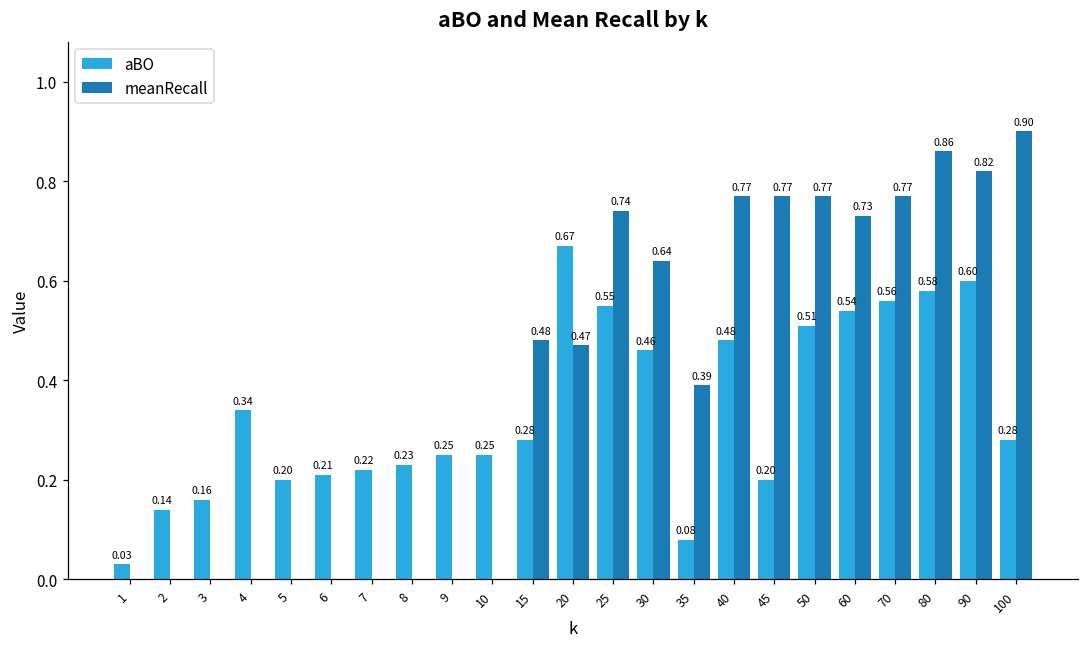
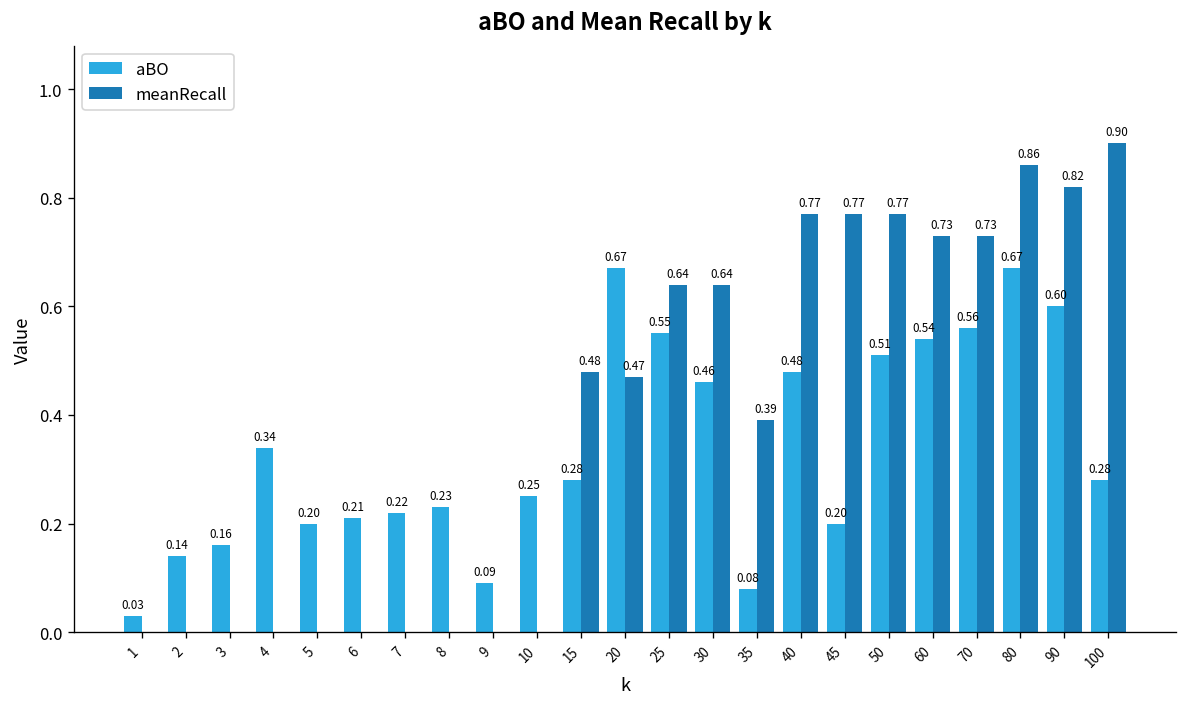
aBO, 9: 0.25 -> 0.09
meanRecall, 25: 0.74 -> 0.64
meanRecall, 70: 0.77 -> 0.73
aBO, 80: 0.58 -> 0.67
